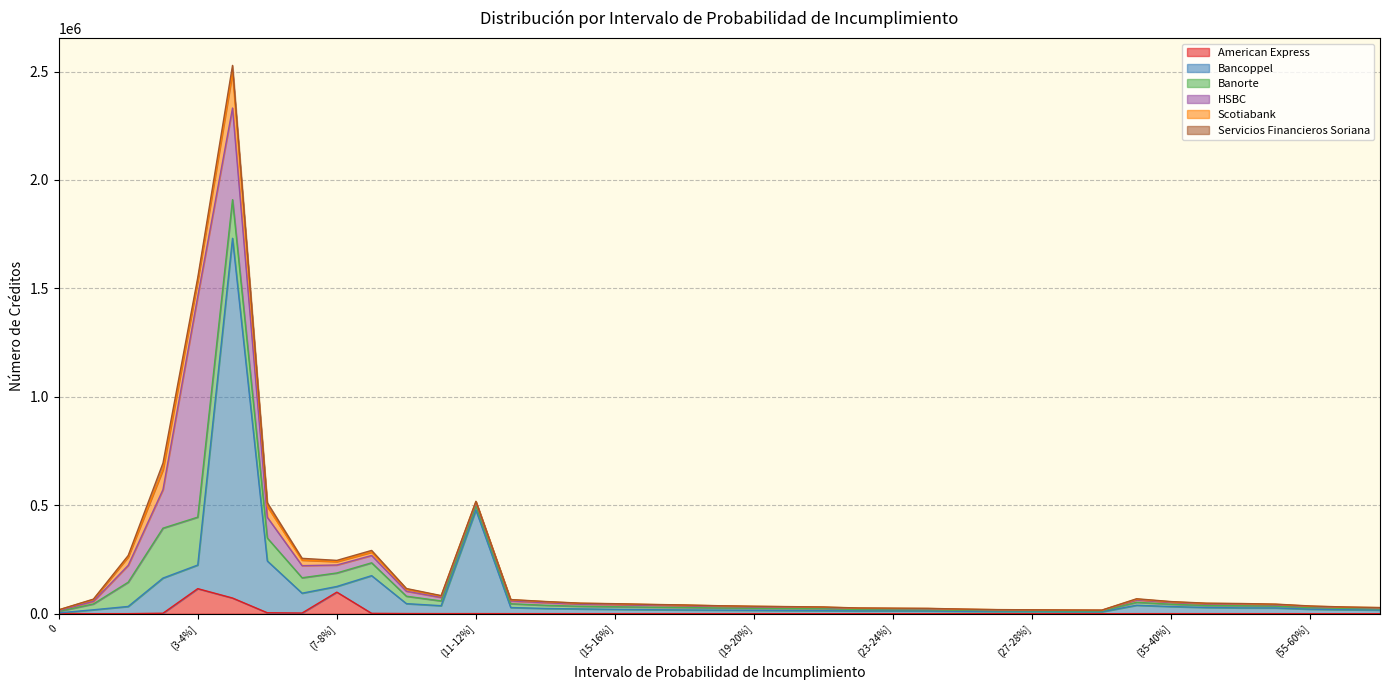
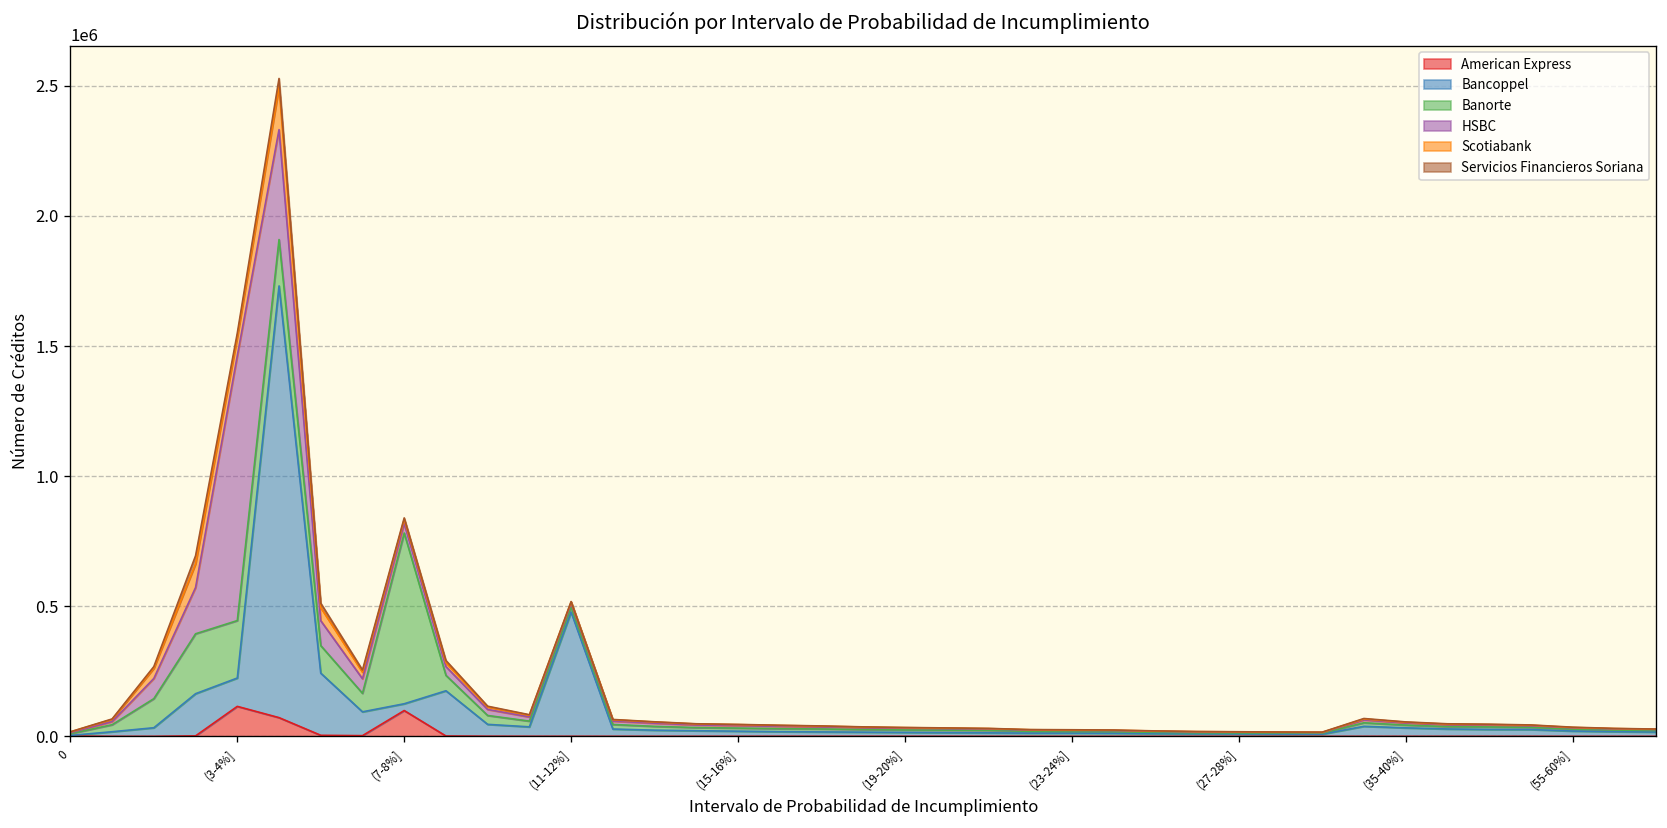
Banorte, (7-8%]: 60000 -> 660000
